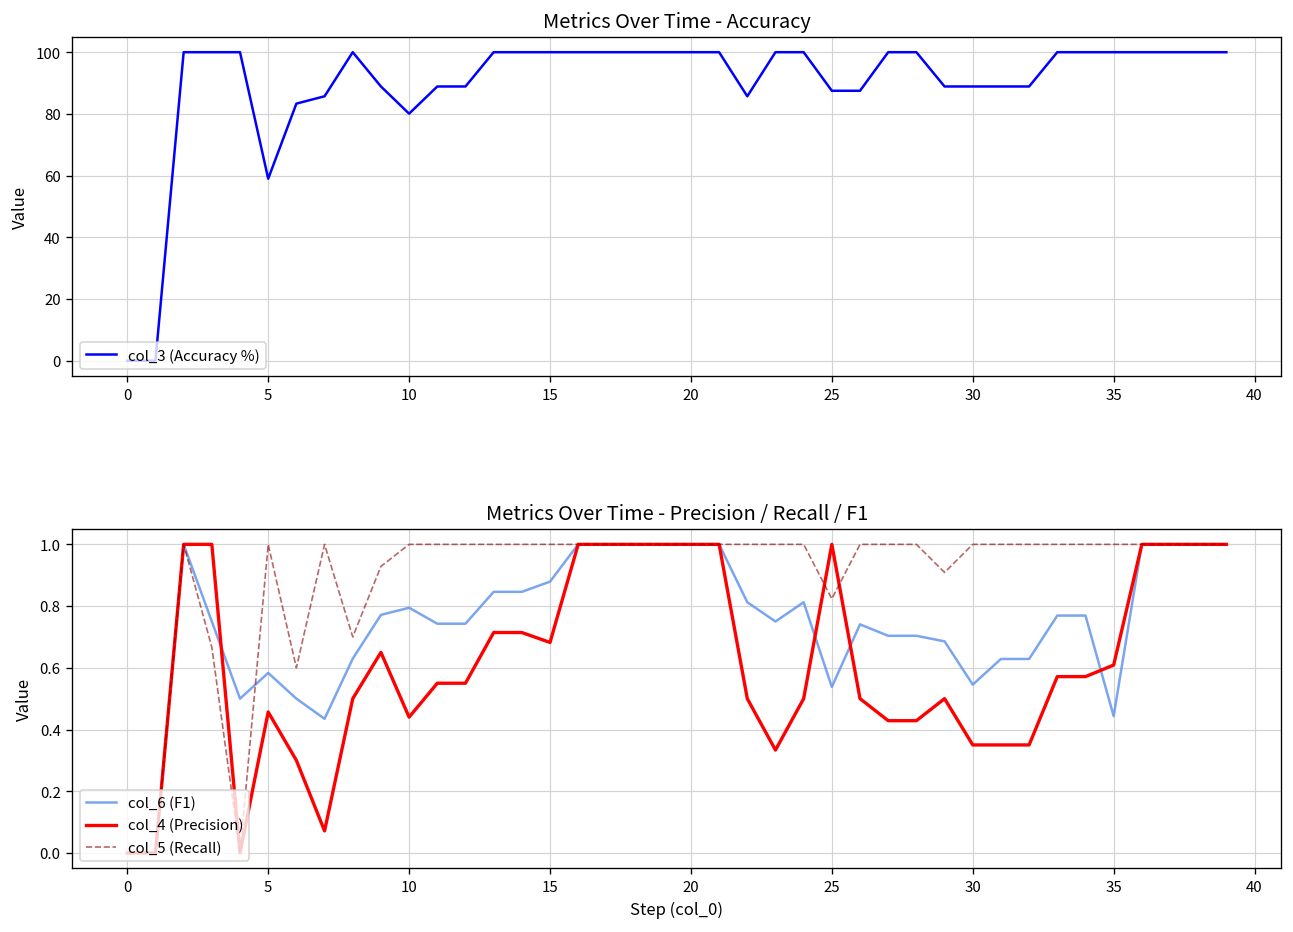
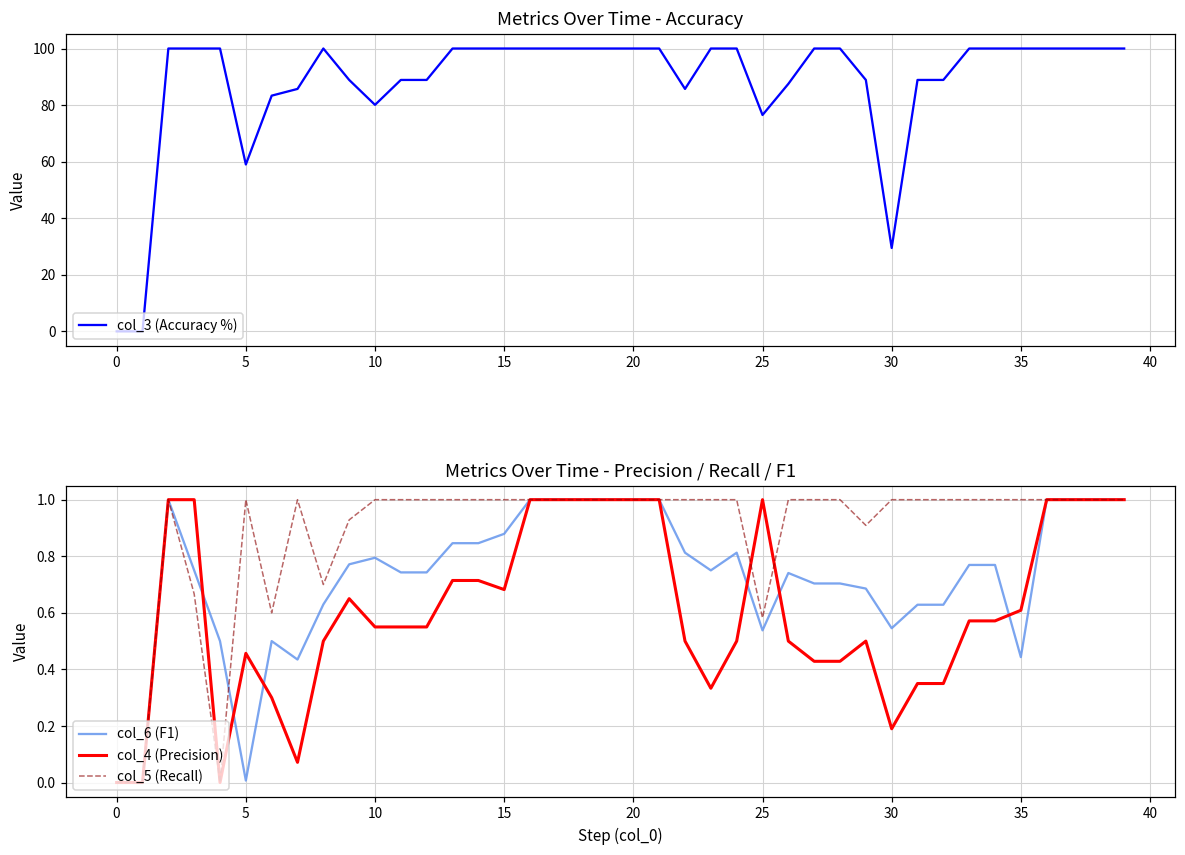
Metrics Over Time - Accuracy, 25: 88 -> 77
Metrics Over Time - Accuracy, 30: 89 -> 29
Metrics Over Time - Precision / Recall / F1, col_6 (F1), 5: 0.58 -> 0.01
Metrics Over Time - Precision / Recall / F1, col_4 (Precision), 10: 0.44 -> 0.55
Metrics Over Time - Precision / Recall / F1, col_5 (Recall), 25: 0.82 -> 0.58
Metrics Over Time - Precision / Recall / F1, col_4 (Precision), 30: 0.35 -> 0.19
